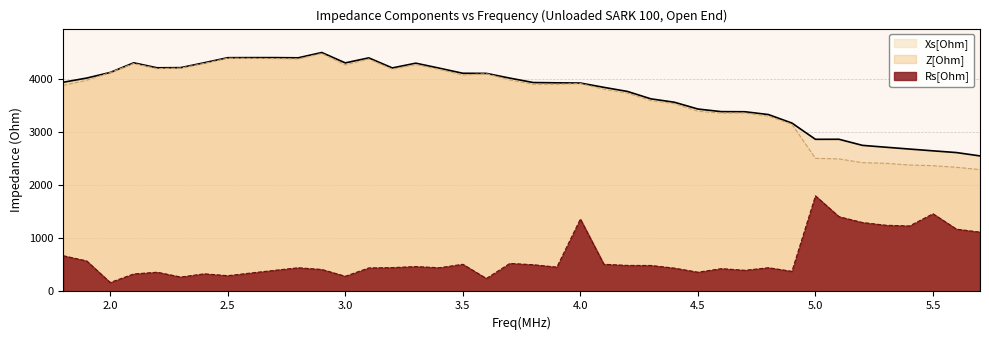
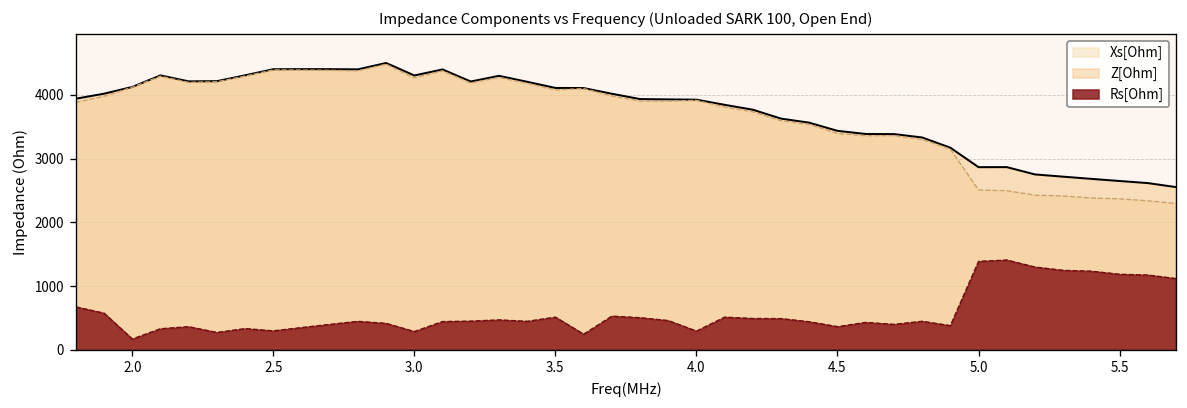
Rs[Ohm], 4.0: 1400 -> 300
Rs[Ohm], 5.0: 1800 -> 1400
Rs[Ohm], 5.5: 1500 -> 1200
